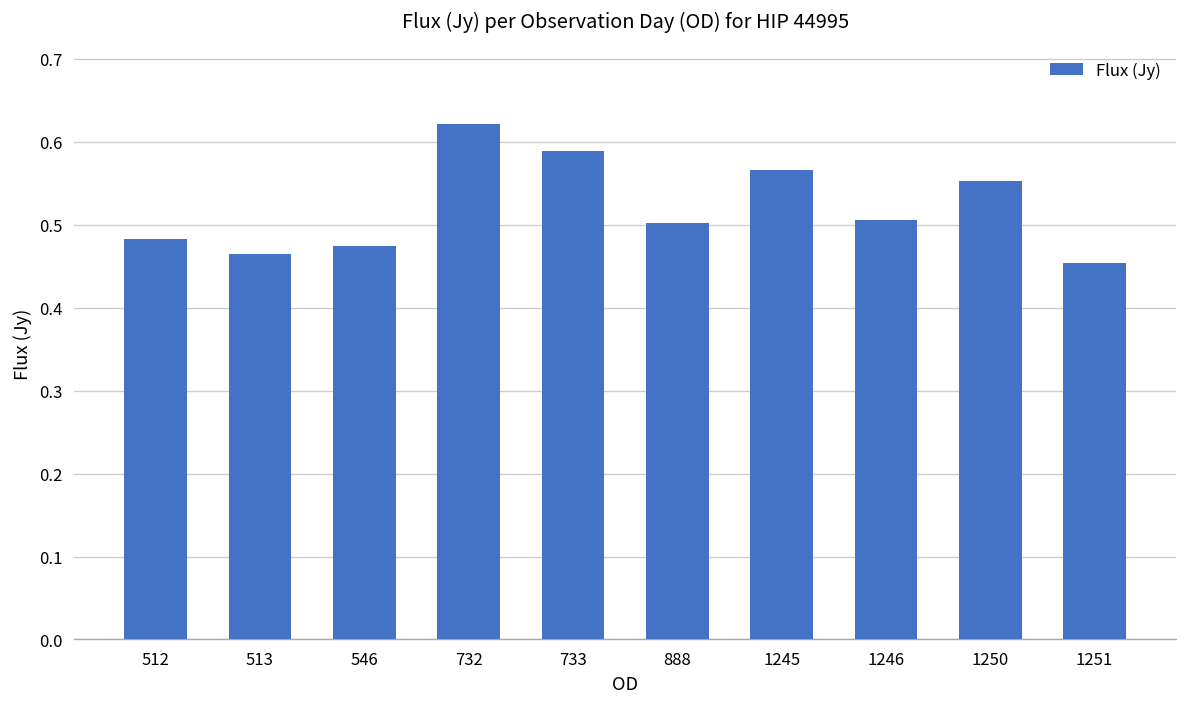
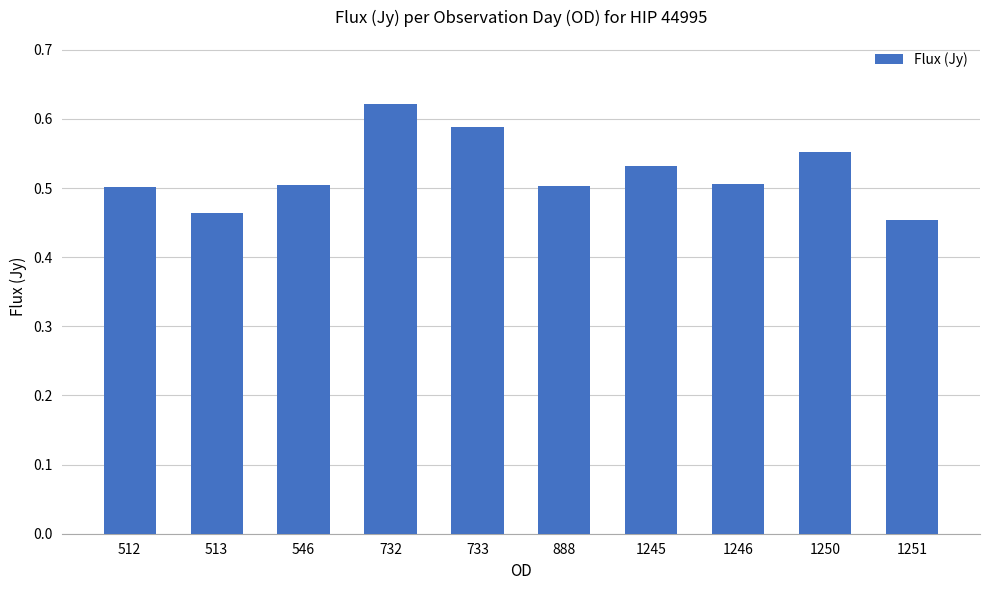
512: 0.48 -> 0.50
546: 0.47 -> 0.50
1245: 0.57 -> 0.53
